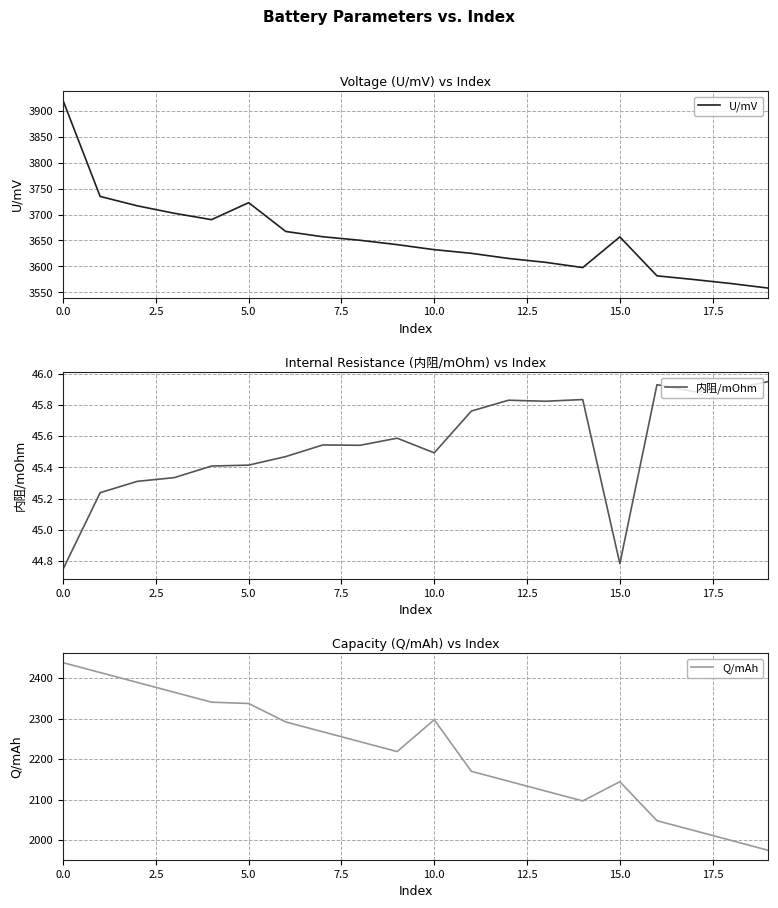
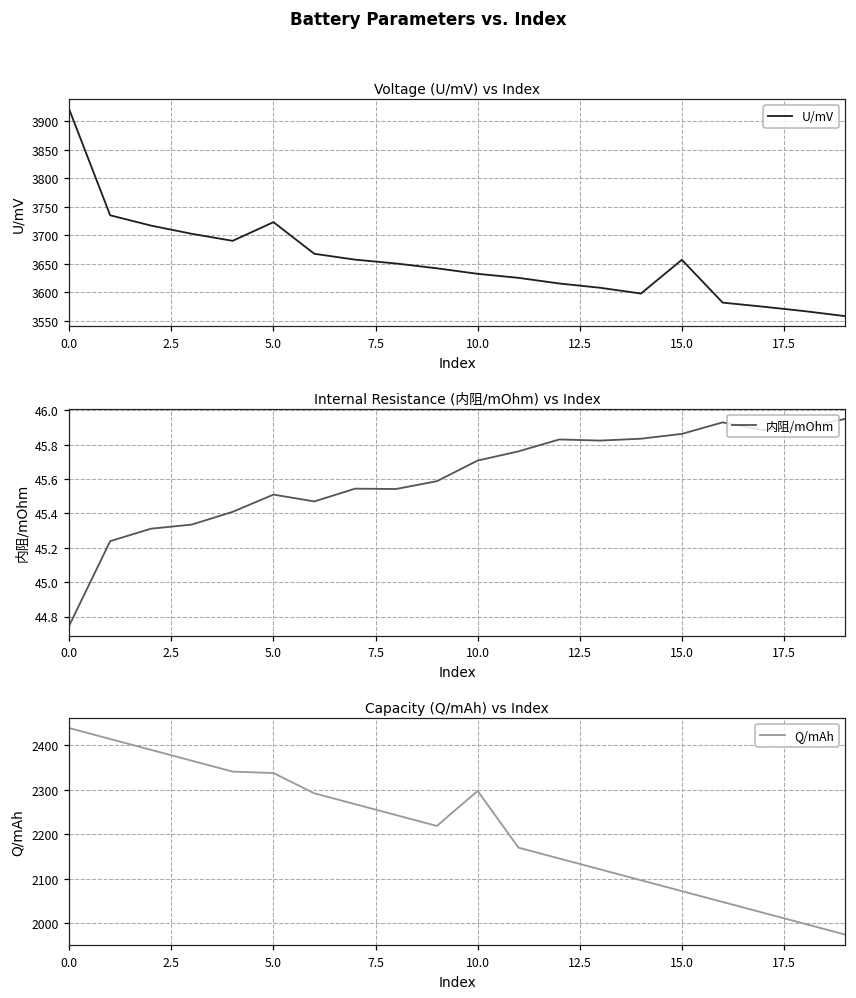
Internal Resistance (内阻/mOhm) vs Index, 5.0: 45.41 -> 45.51
Internal Resistance (内阻/mOhm) vs Index, 10.0: 45.49 -> 45.71
Internal Resistance (内阻/mOhm) vs Index, 15.0: 44.78 -> 45.86
Capacity (Q/mAh) vs Index, 15.0: 2140 -> 2070
